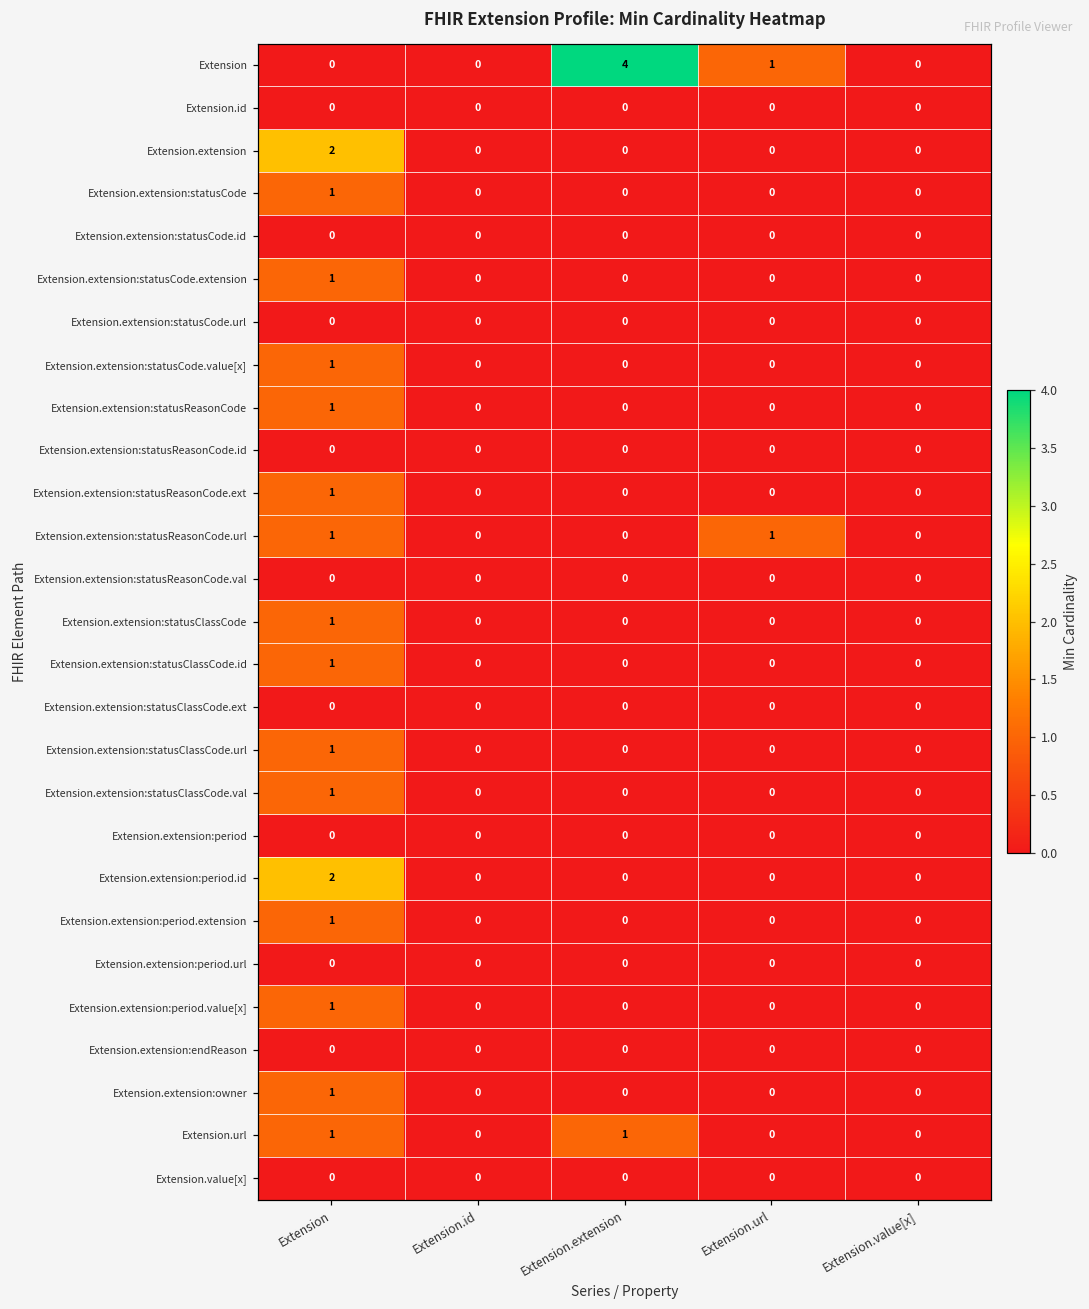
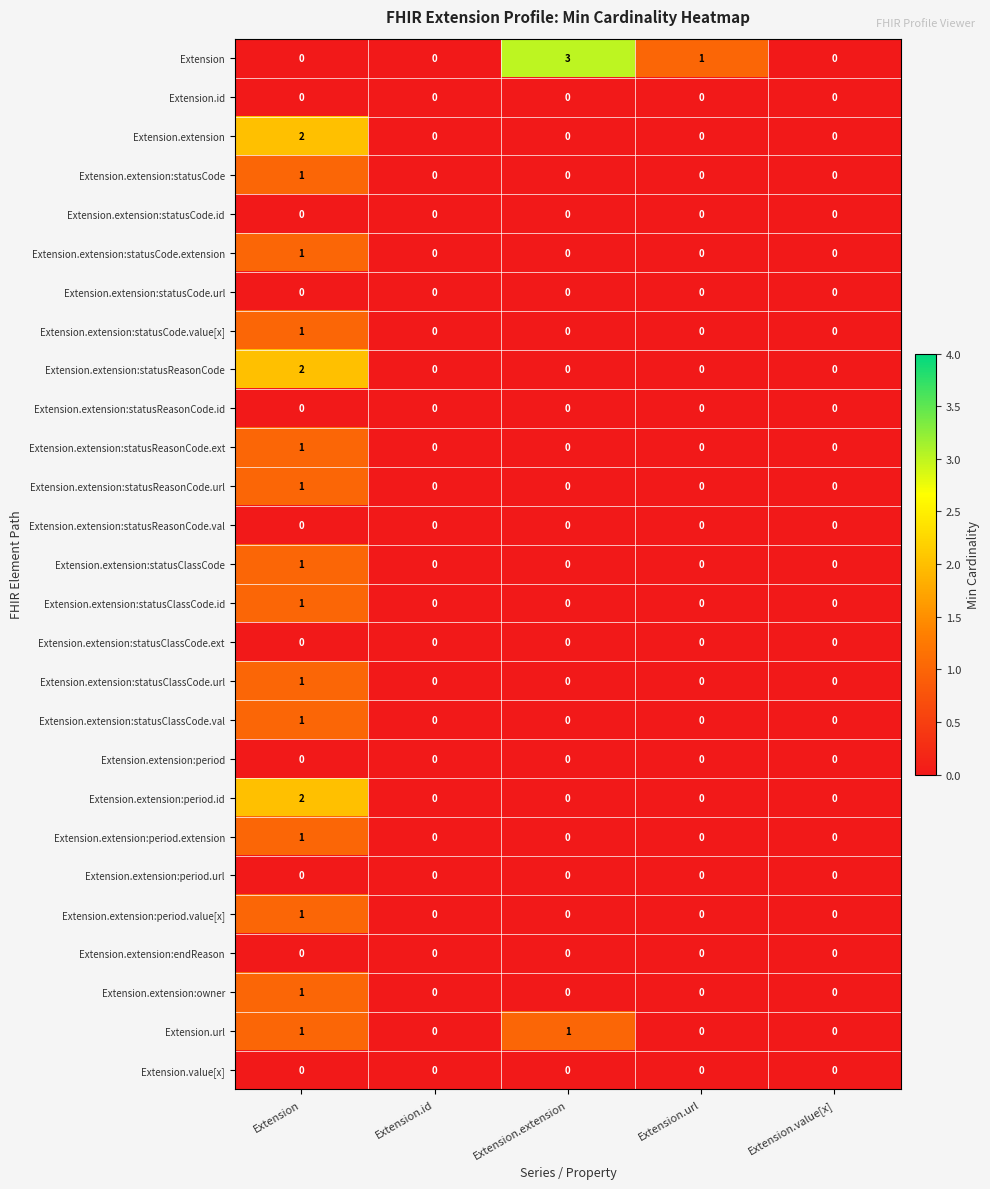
Extension, Extension.extension: 4 -> 3
Extension.extension:statusReasonCode, Extension: 1 -> 2
Extension.extension:statusReasonCode.url, Extension.url: 1 -> 0
